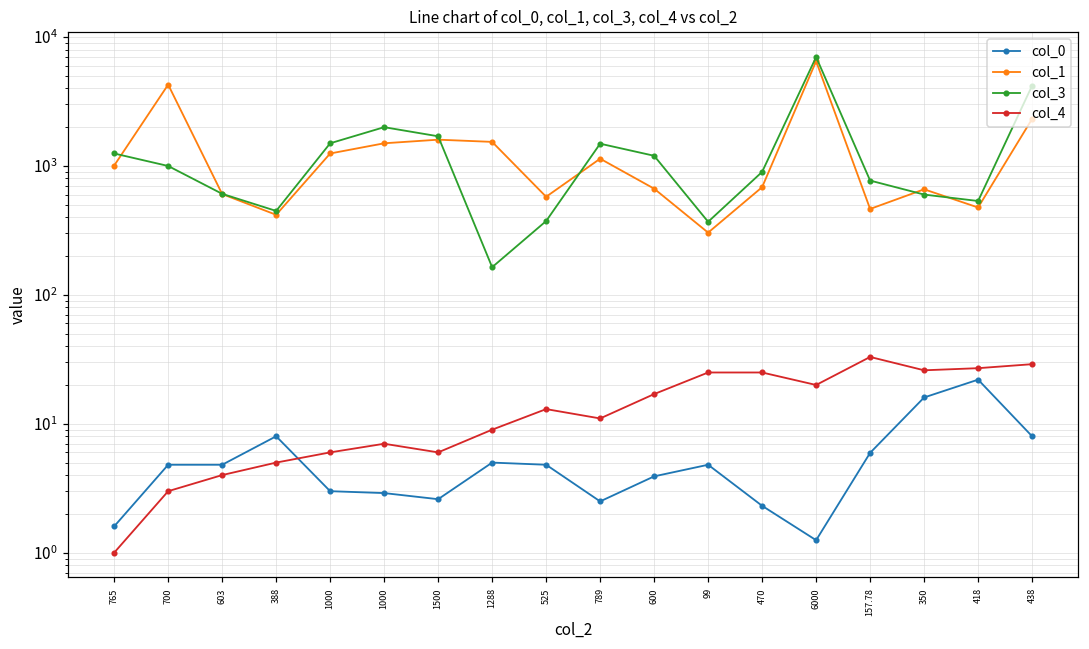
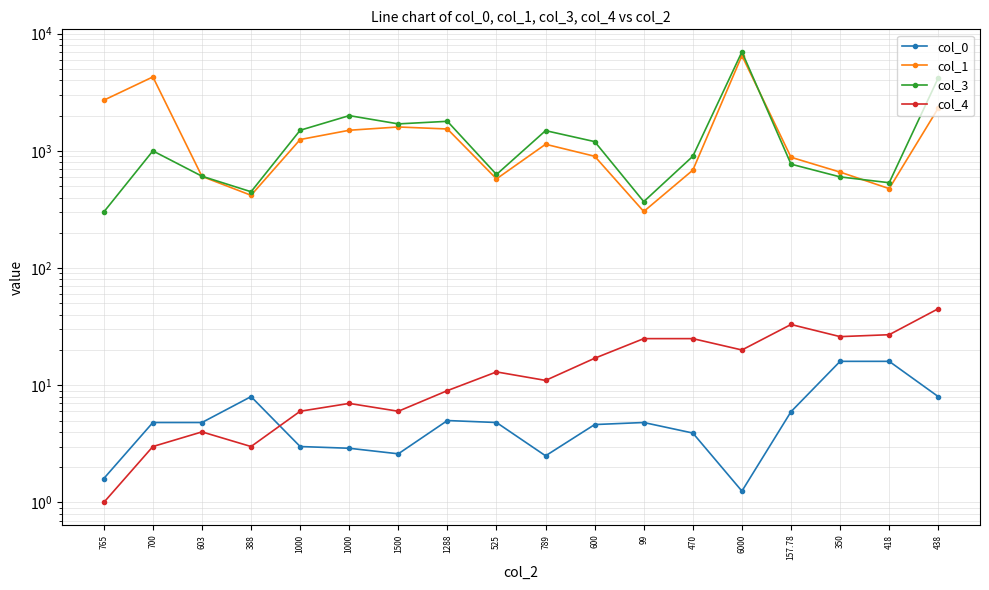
col_1, 765: 1000 -> 2700
col_3, 765: 1300 -> 300
col_4, 388: 5 -> 3
col_3, 1288: 160 -> 1800
col_3, 525: 370 -> 600
col_0, 600: 3.9 -> 4.6
col_1, 600: 700 -> 900
col_0, 470: 2.3 -> 3.9
col_1, 157.78: 460 -> 900
col_0, 418: 22 -> 16
col_4, 438: 29 -> 45
